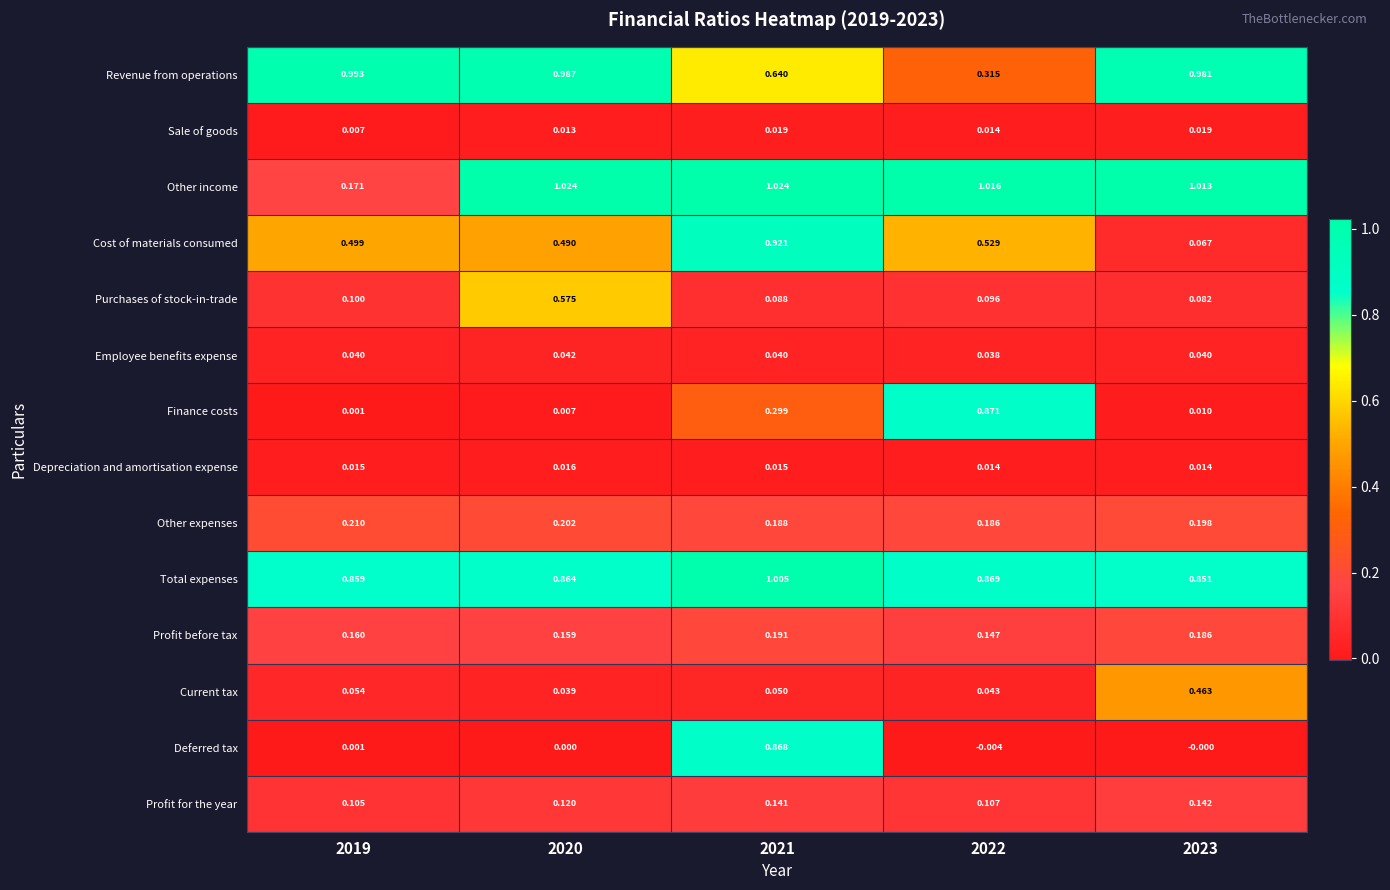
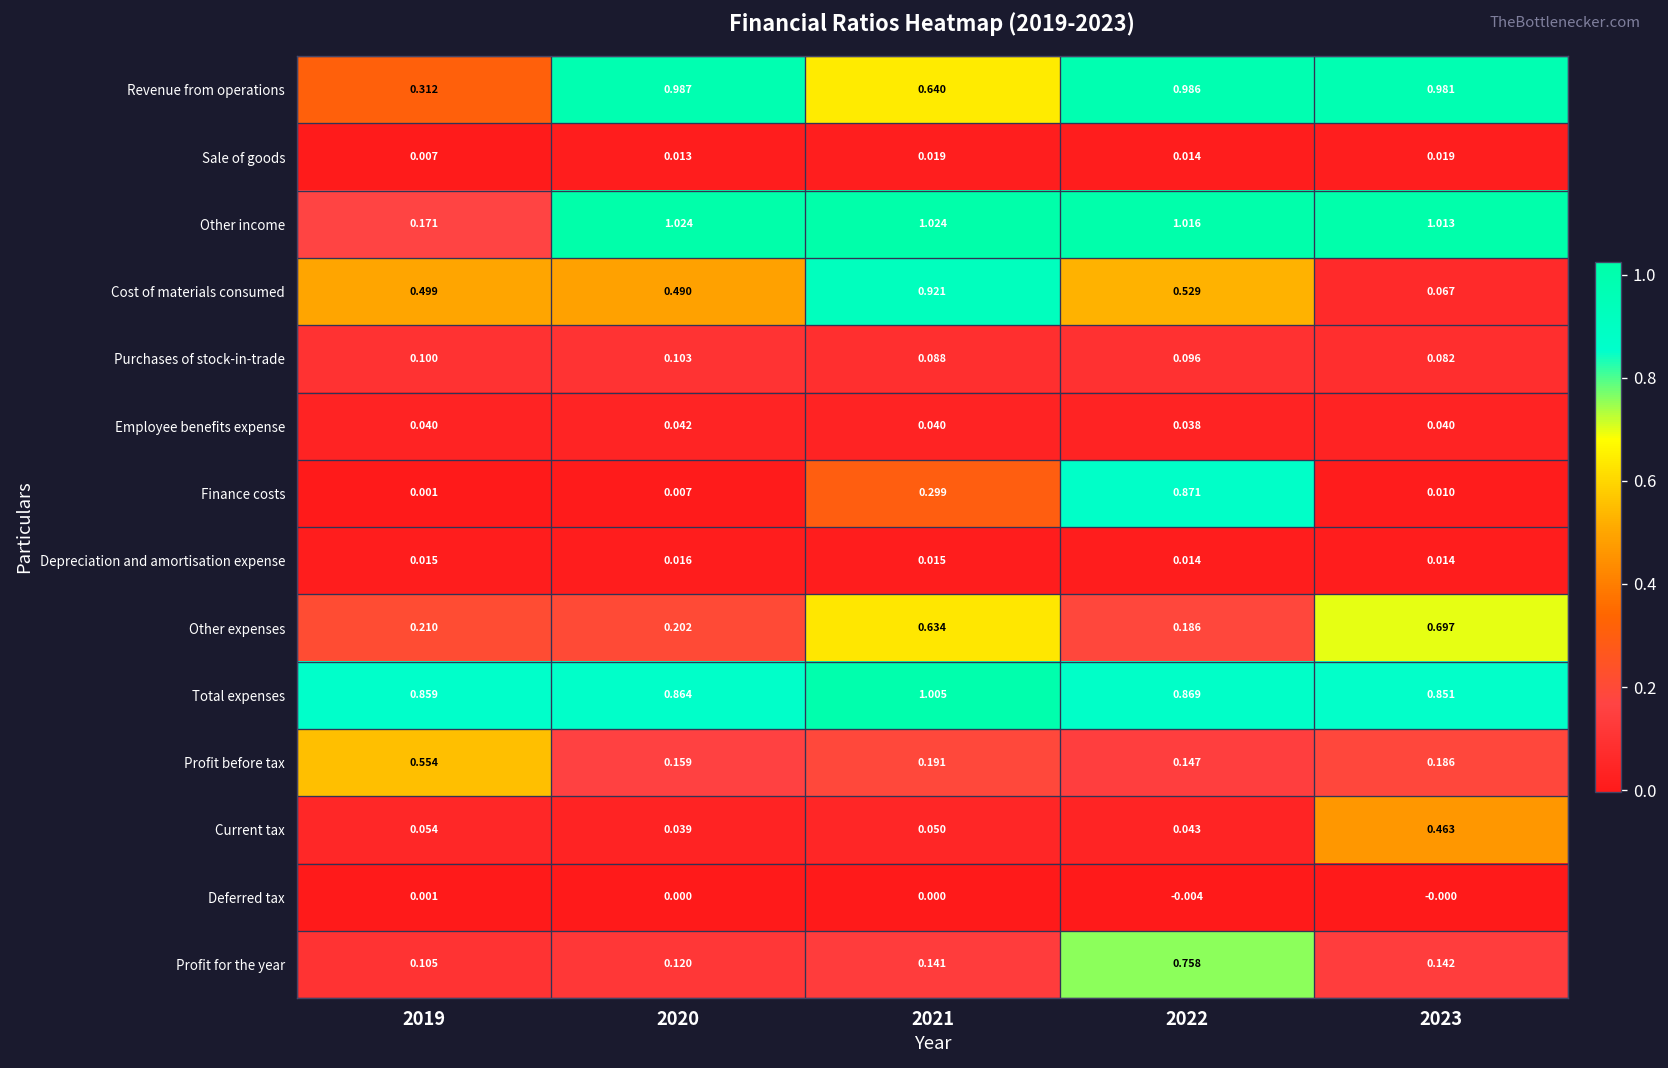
Revenue from operations, 2019: 0.993 -> 0.312
Revenue from operations, 2022: 0.315 -> 0.986
Purchases of stock-in-trade, 2020: 0.575 -> 0.103
Other expenses, 2021: 0.188 -> 0.634
Other expenses, 2023: 0.198 -> 0.697
Profit before tax, 2019: 0.160 -> 0.554
Deferred tax, 2021: 0.868 -> 0.000
Profit for the year, 2022: 0.107 -> 0.758
